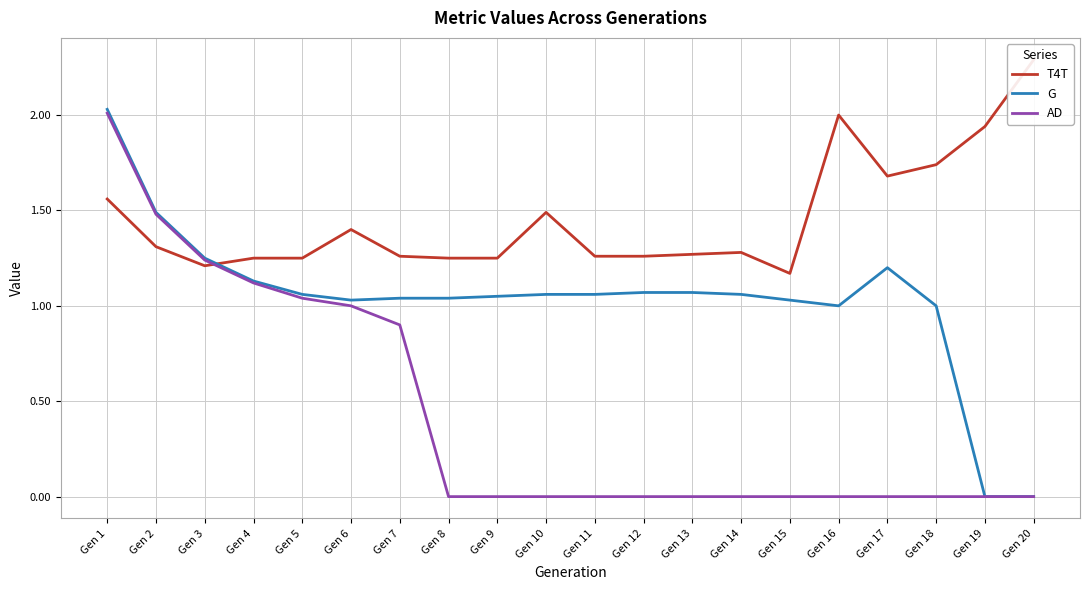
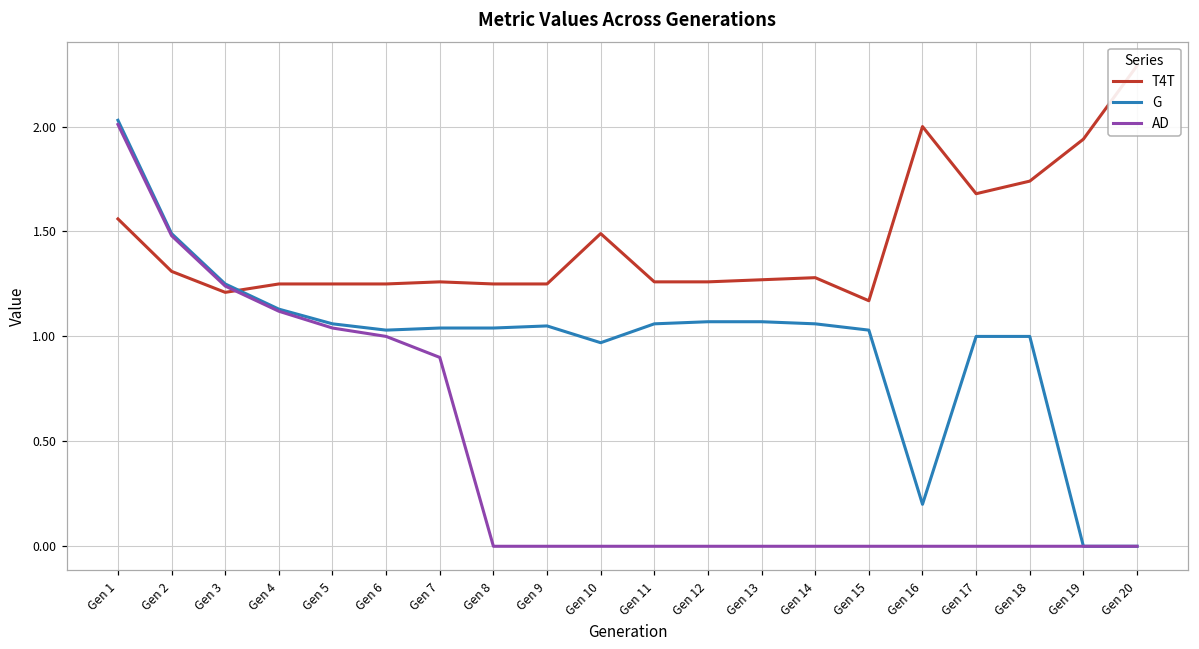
T4T, Gen 6: 1.40 -> 1.25
G, Gen 10: 1.06 -> 0.97
G, Gen 16: 1.0 -> 0.2
G, Gen 17: 1.2 -> 1.0
